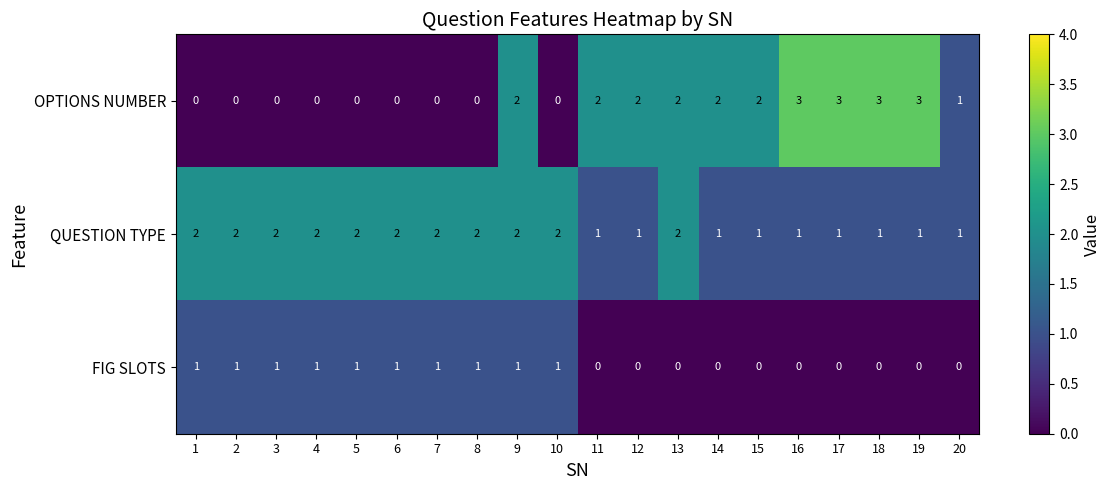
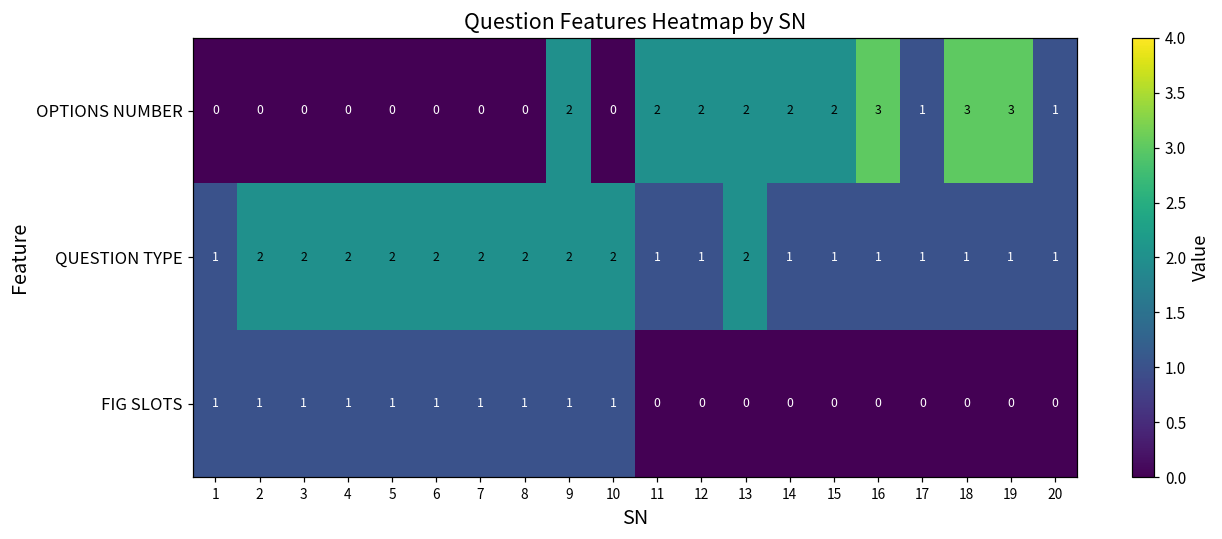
OPTIONS NUMBER, 17: 3 -> 1
QUESTION TYPE, 1: 2 -> 1
